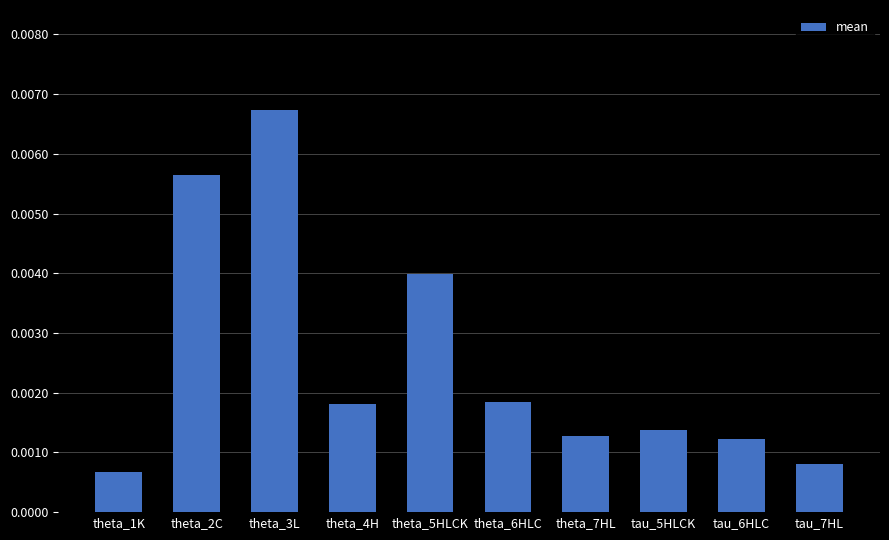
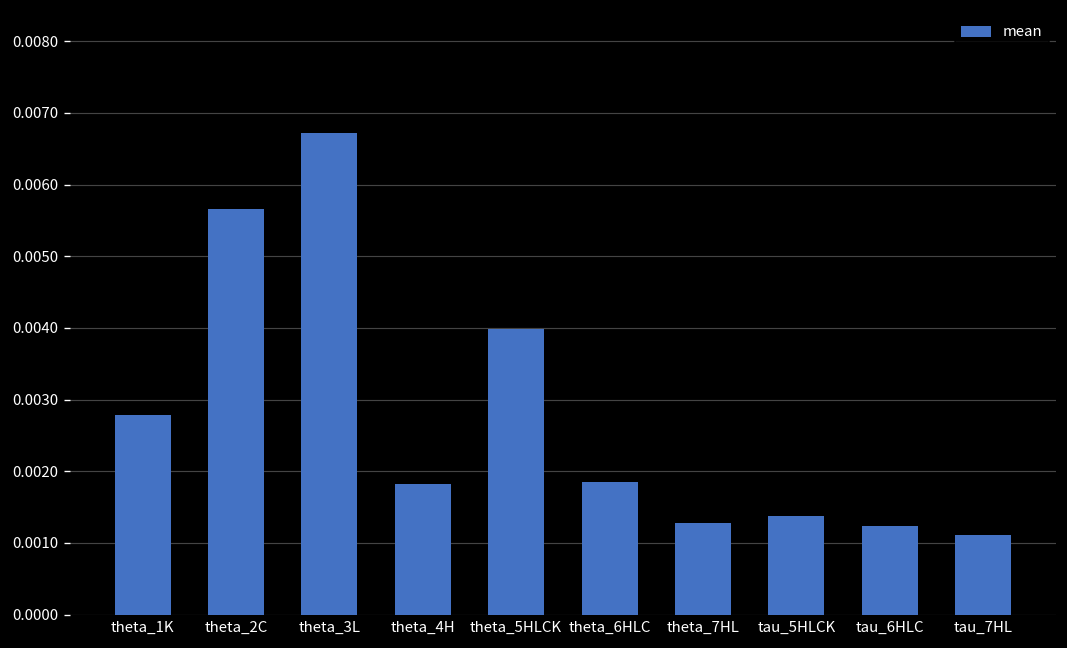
theta_1K: 0.0007 -> 0.0028
tau_7HL: 0.0008 -> 0.0011
